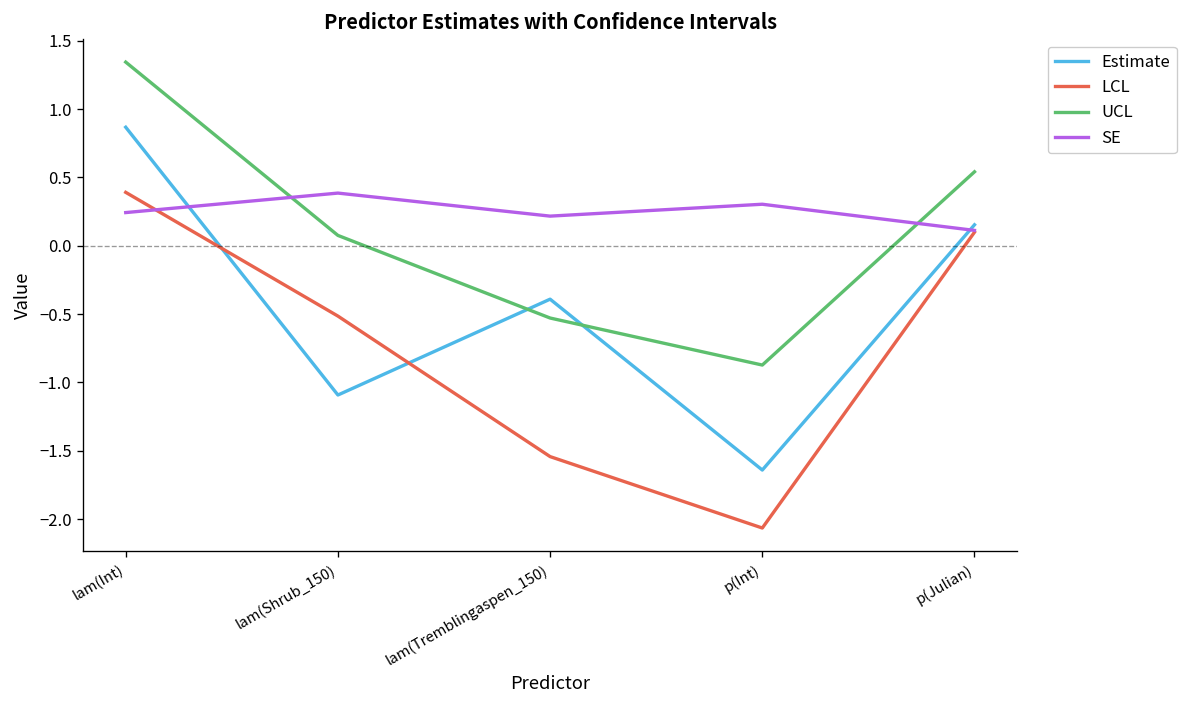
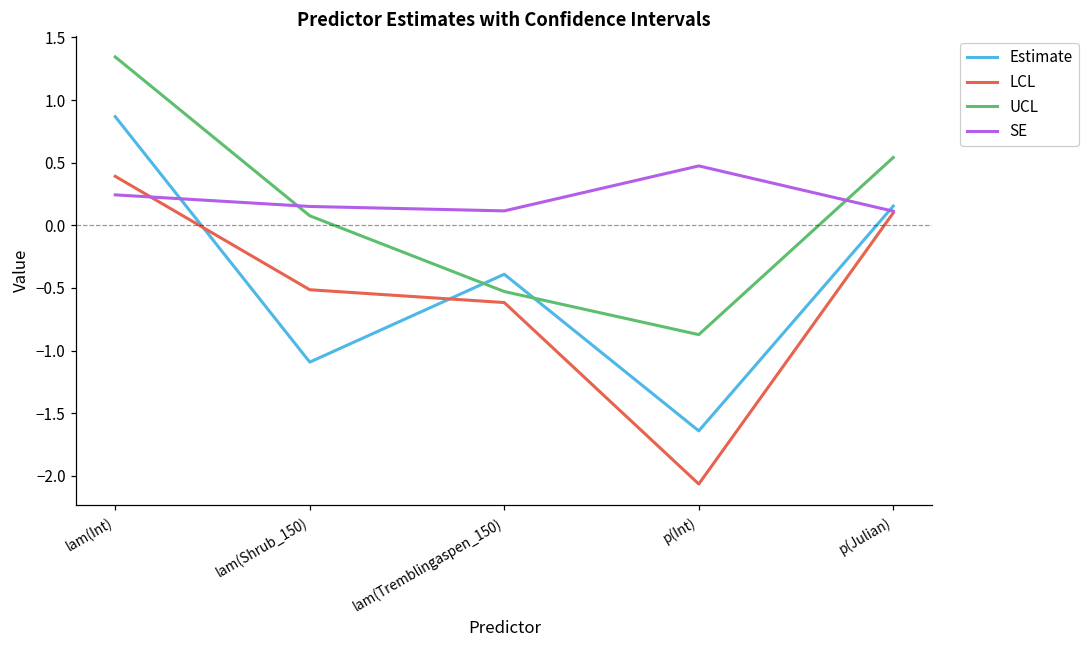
SE, lam(Shrub_150): 0.39 -> 0.15
LCL, lam(Tremblingaspen_150): -1.54 -> -0.62
SE, lam(Tremblingaspen_150): 0.22 -> 0.12
SE, p(Int): 0.30 -> 0.47
